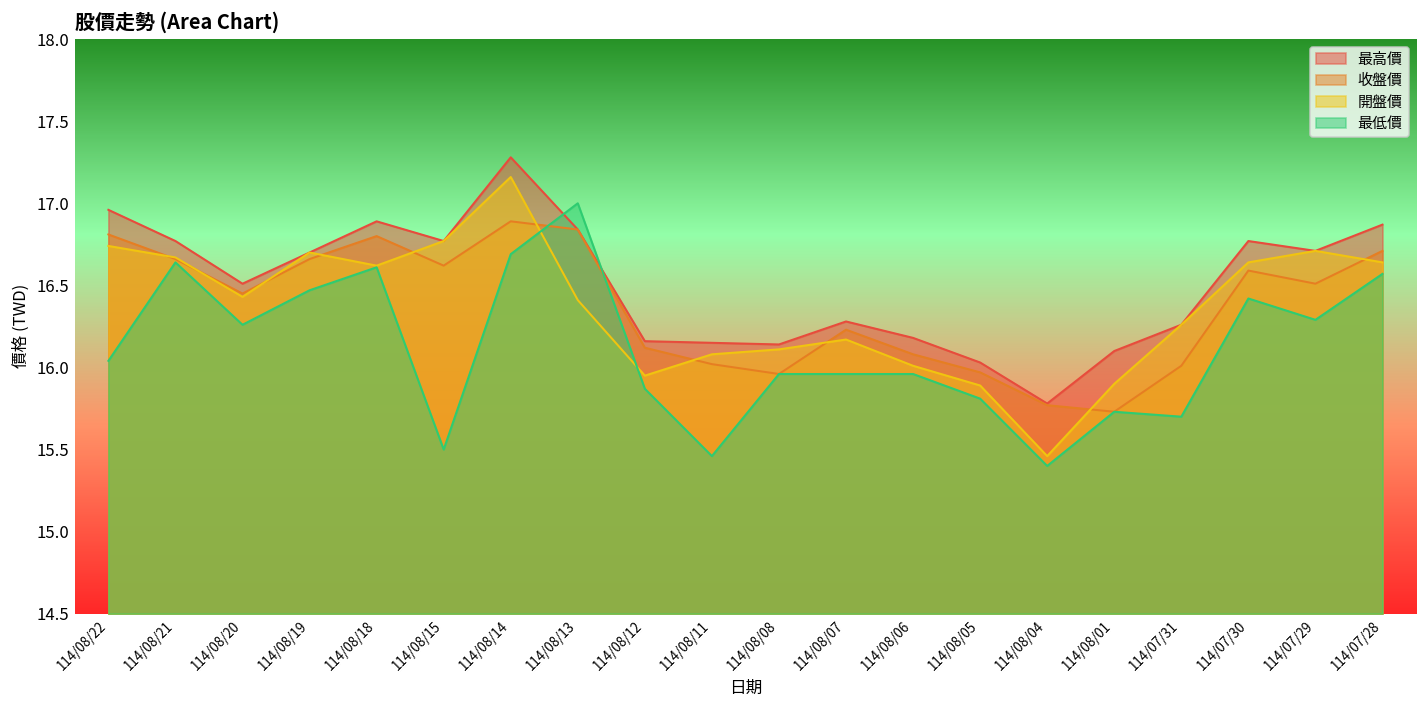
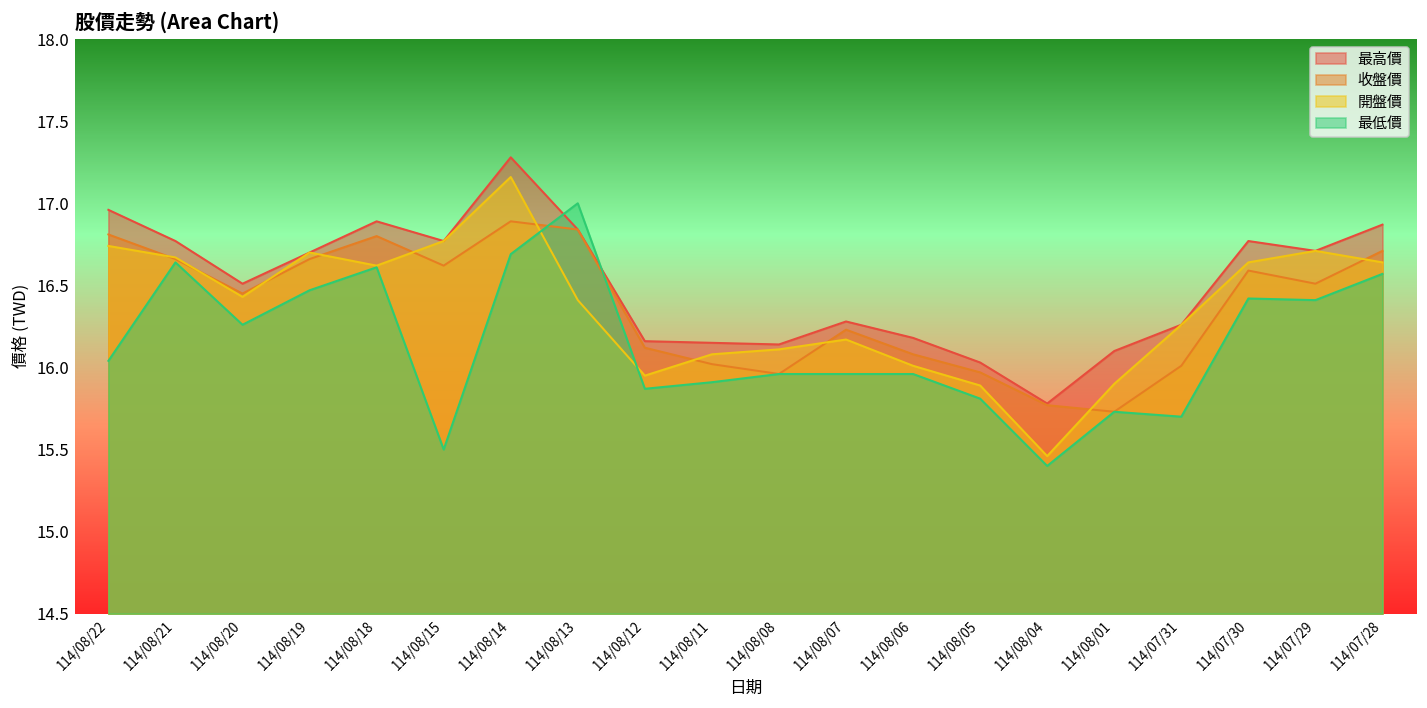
最低價, 114/08/11: 15.46 -> 15.91
最低價, 114/07/29: 16.29 -> 16.41
